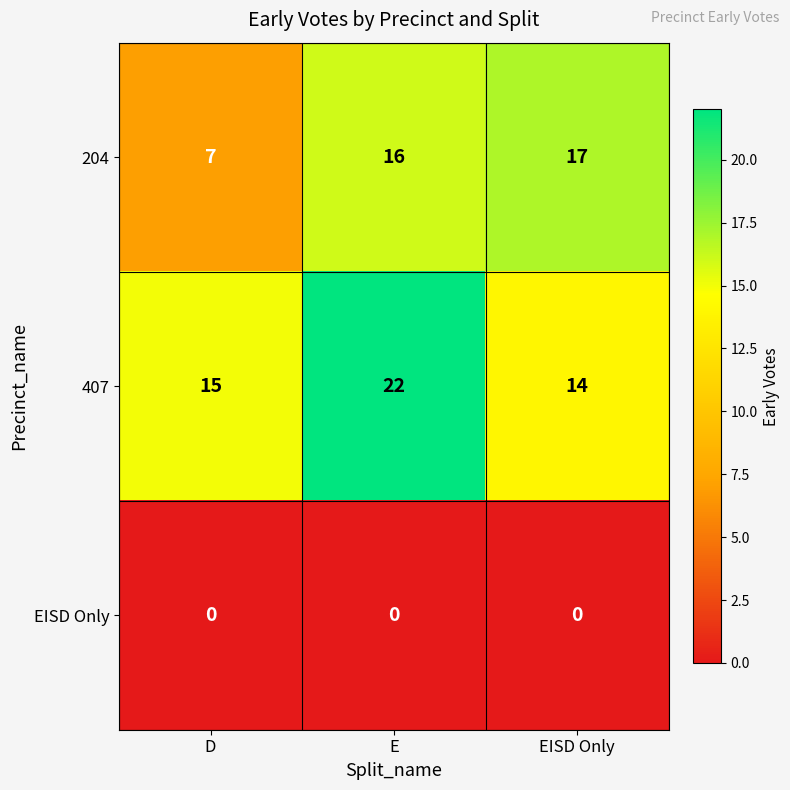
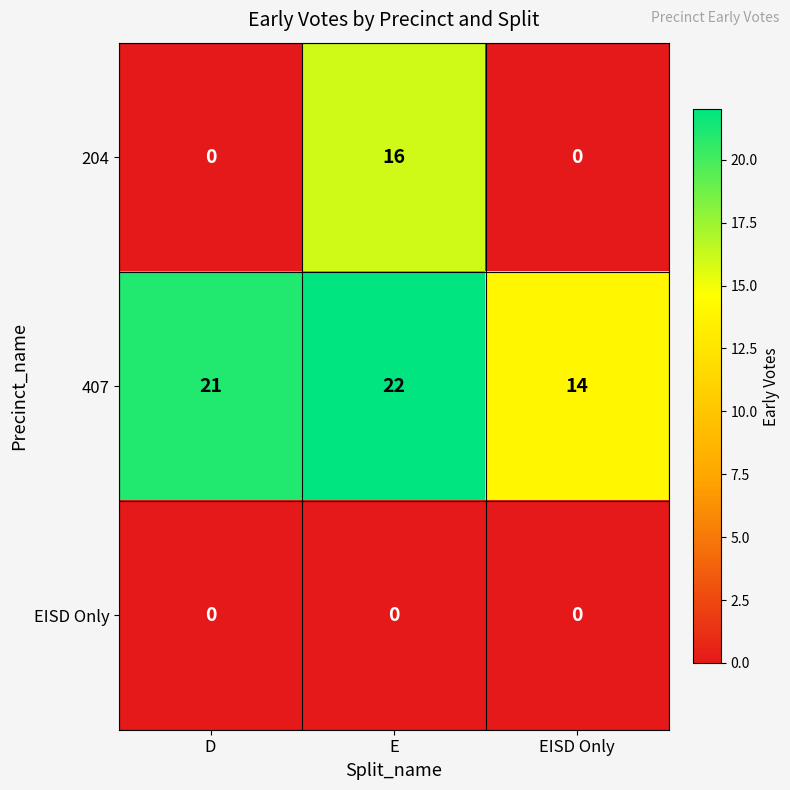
204, D: 7 -> 0
204, EISD Only: 17 -> 0
407, D: 15 -> 21
